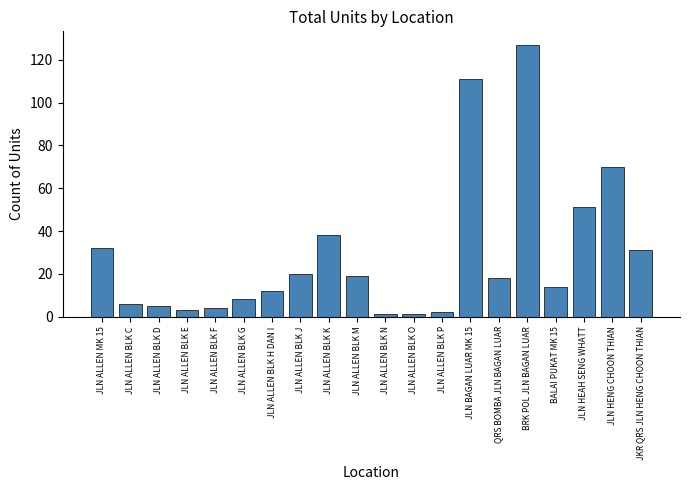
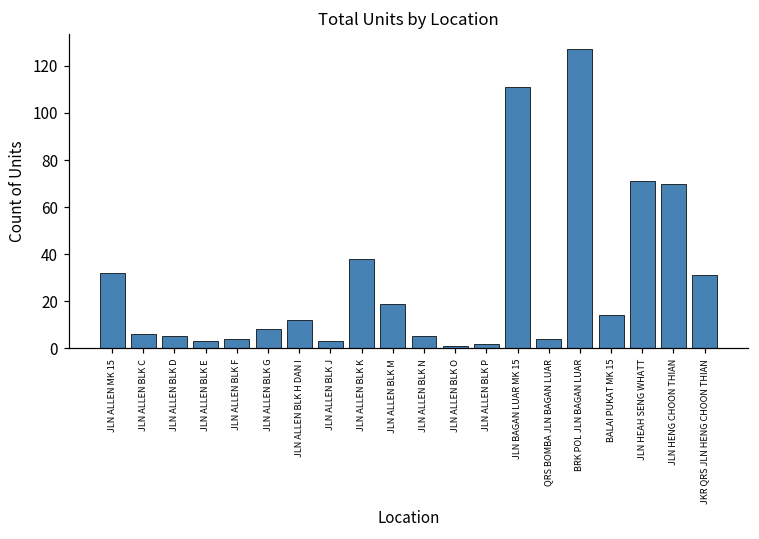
JLN ALLEN BLK J: 20 -> 3
JLN ALLEN BLK N: 1 -> 5
QRS BOMBA JLN BAGAN LUAR: 18 -> 4
JLN HEAH SENG WHATT: 51 -> 71
